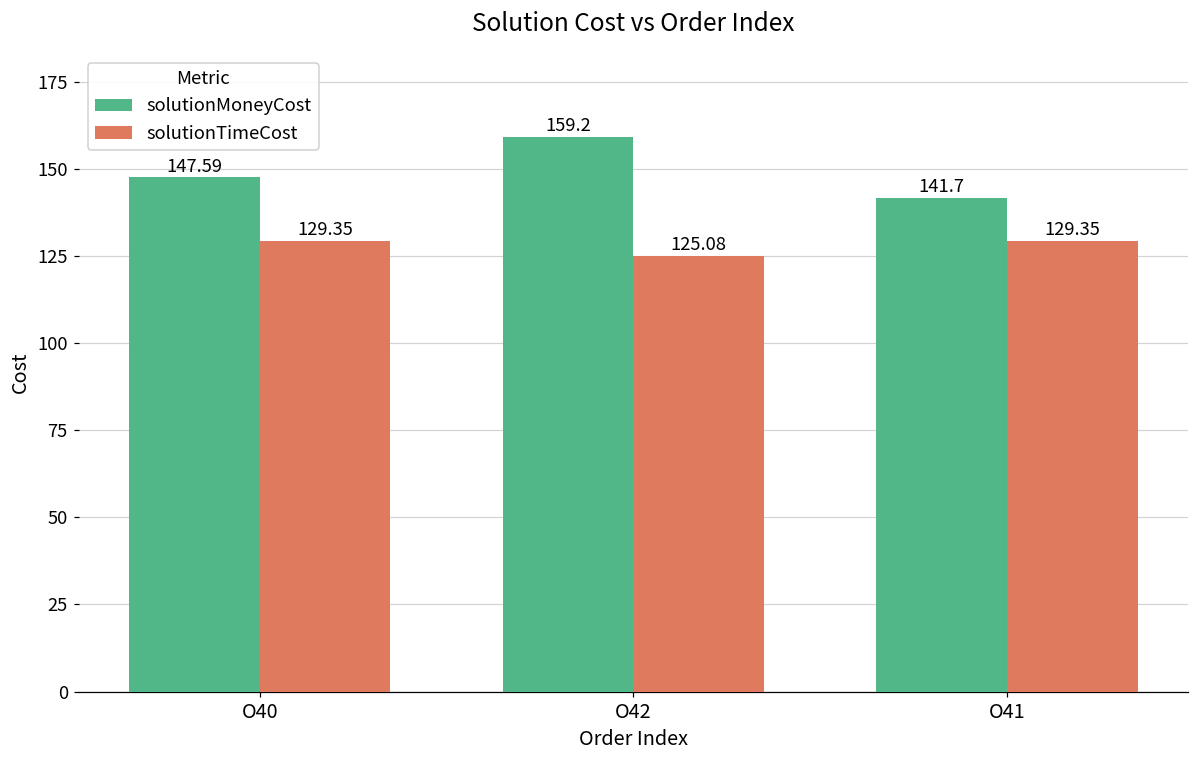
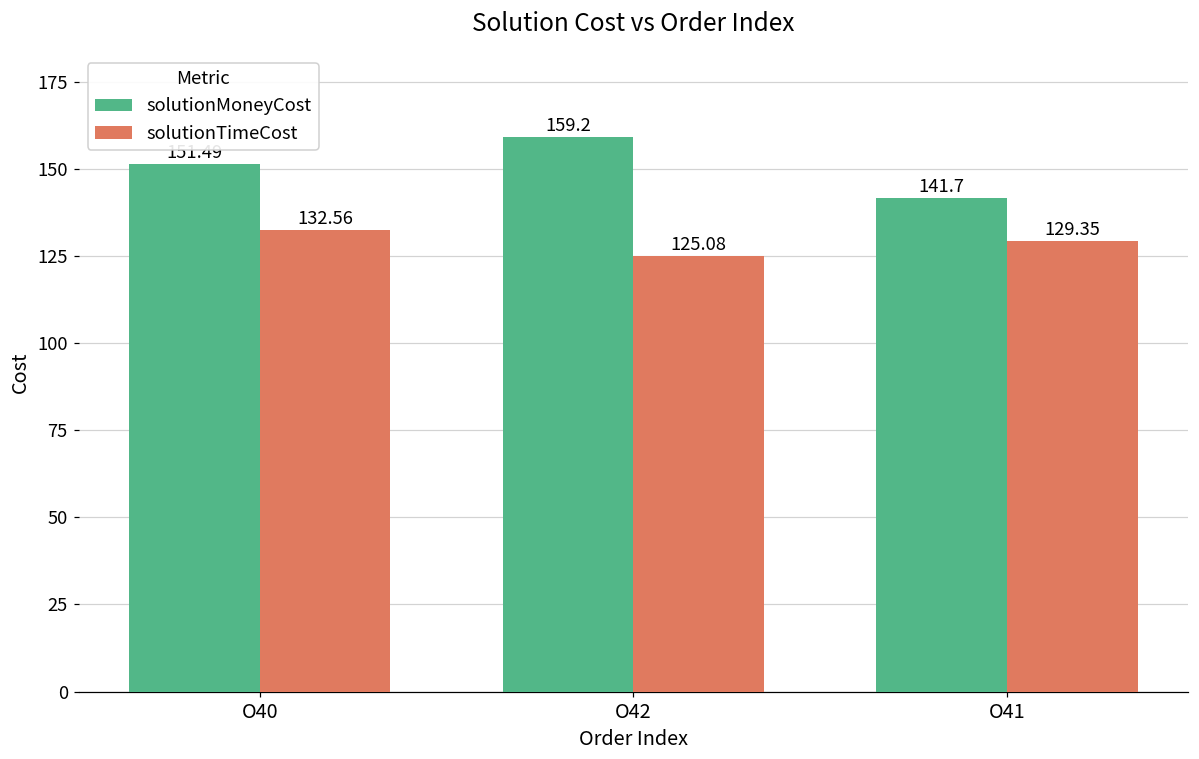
solutionMoneyCost, O40: 148 -> 151
solutionTimeCost, O40: 129.35 -> 132.56
